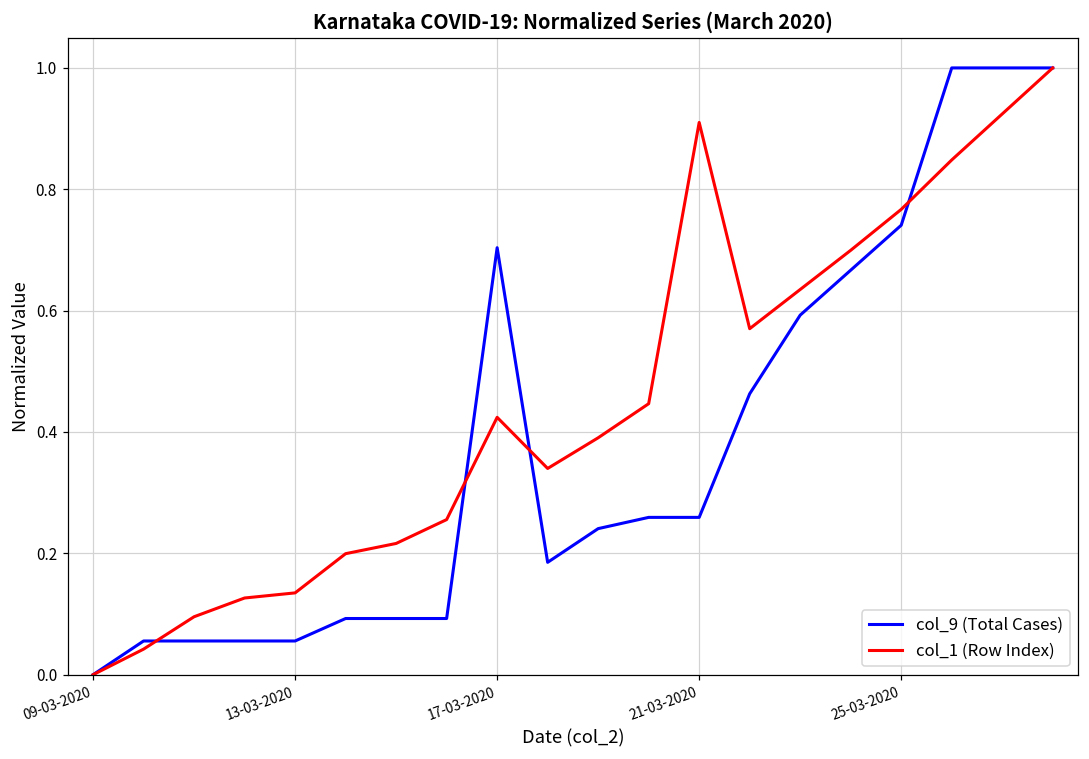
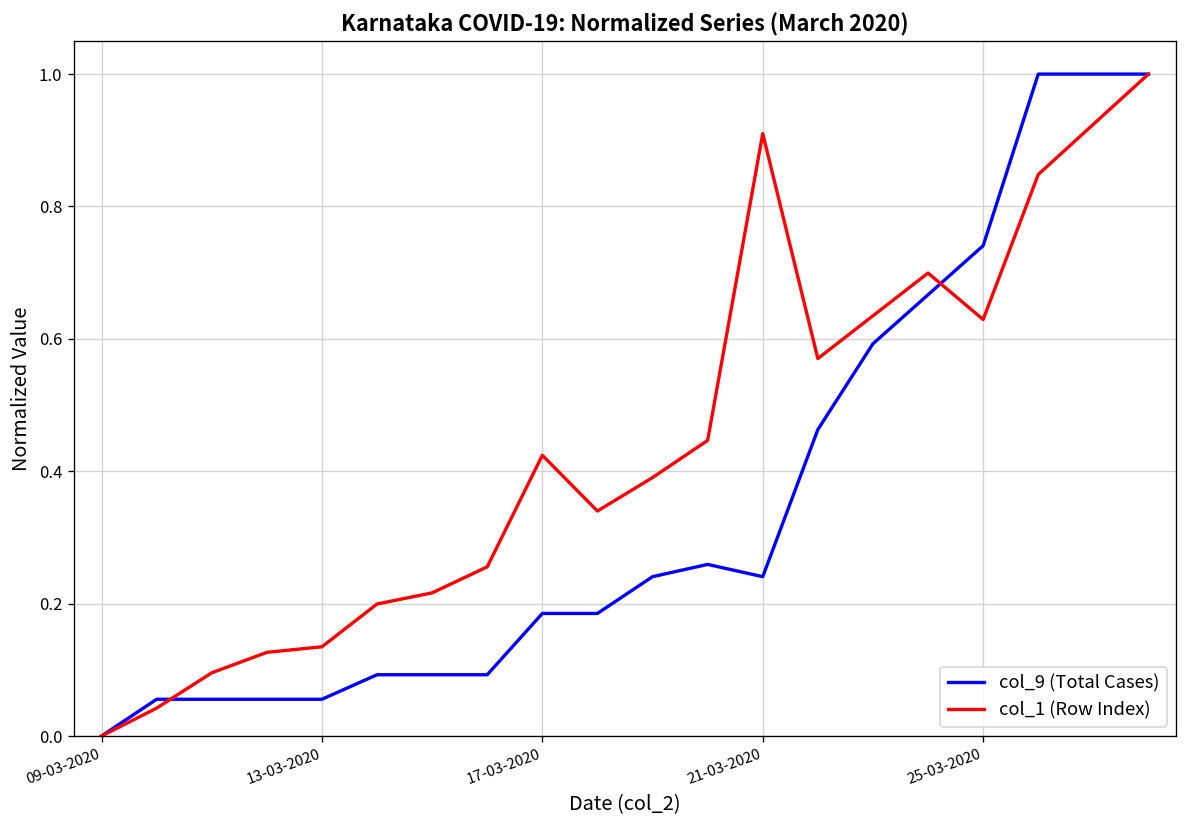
col_9 (Total Cases), 17-03-2020: 0.70 -> 0.19
col_9 (Total Cases), 21-03-2020: 0.26 -> 0.24
col_1 (Row Index), 25-03-2020: 0.77 -> 0.63
